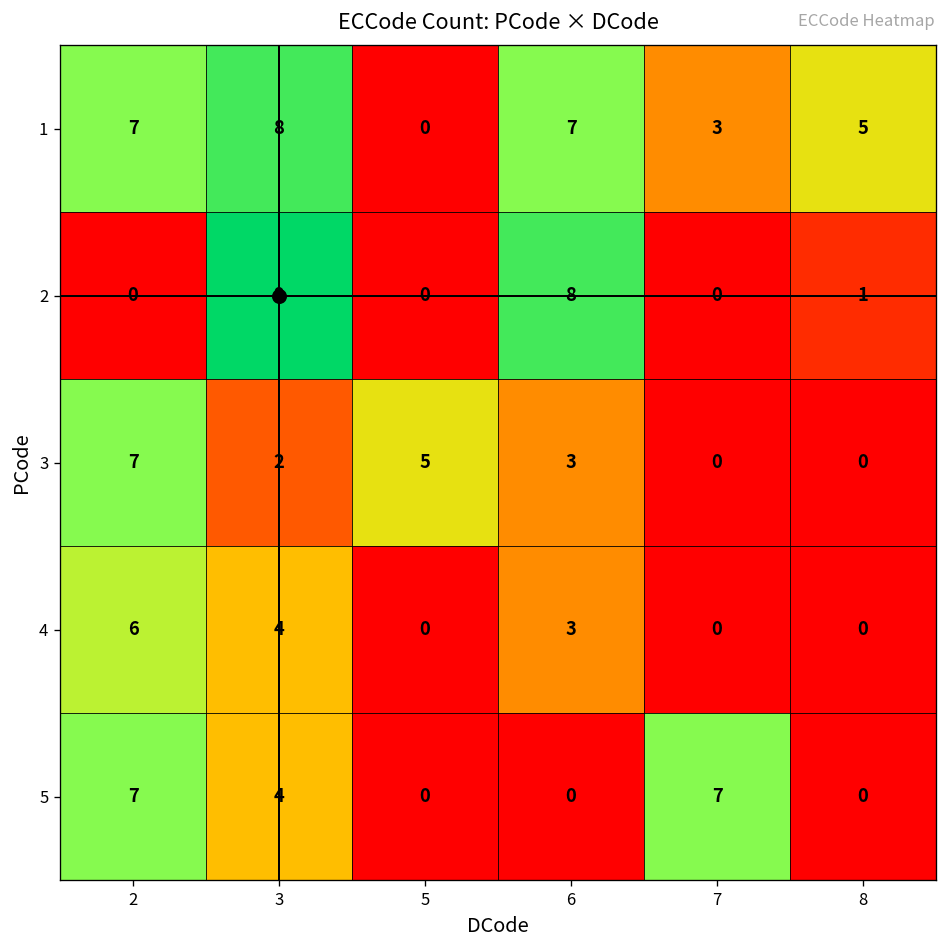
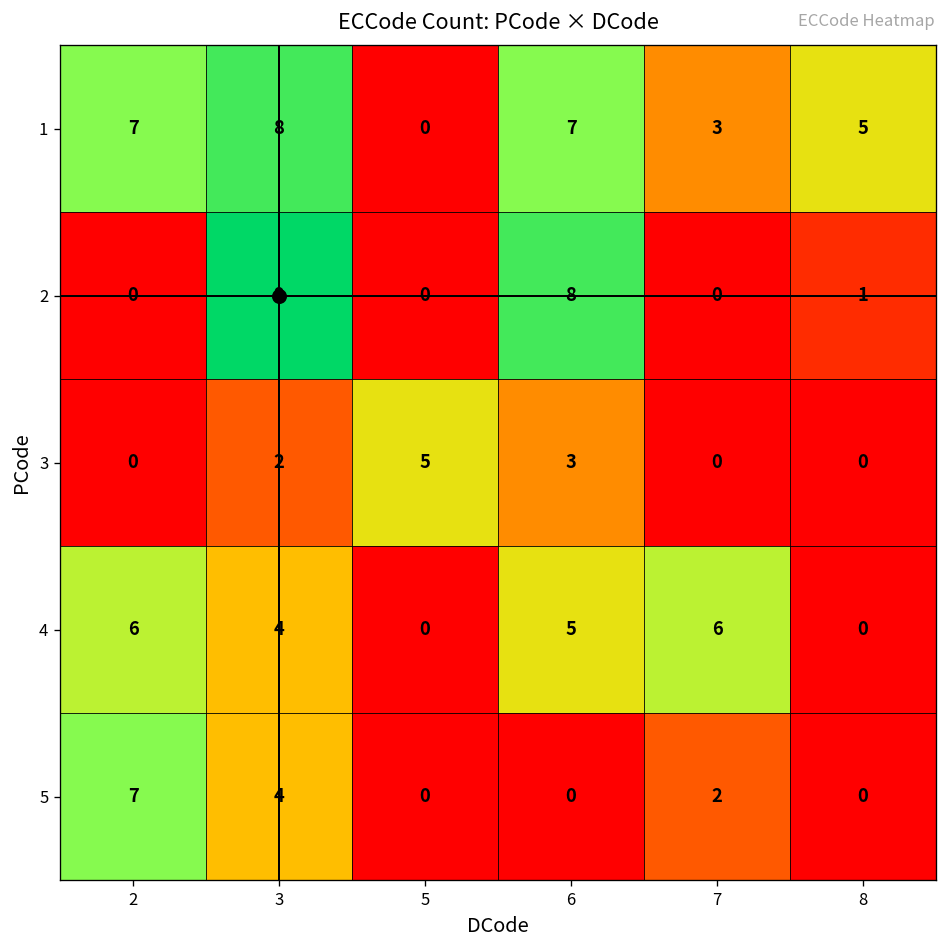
3, 2: 7 -> 0
4, 6: 3 -> 5
4, 7: 0 -> 6
5, 7: 7 -> 2
